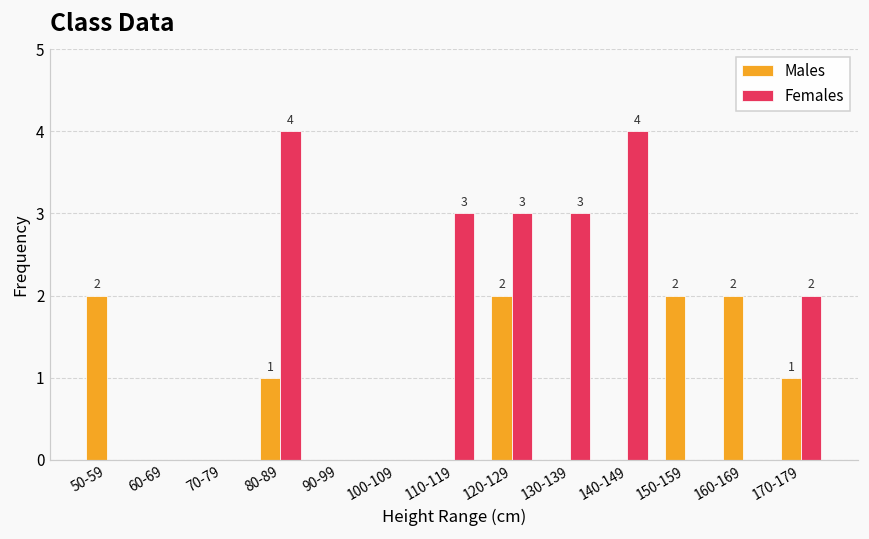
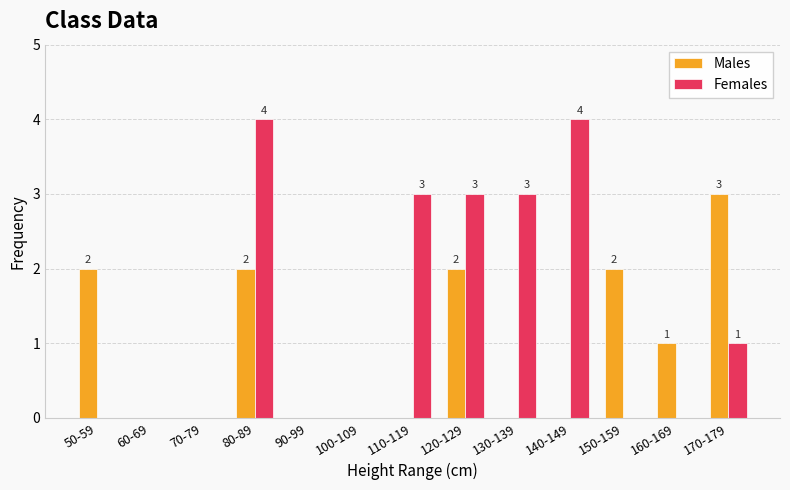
Males, 80-89: 1 -> 2
Males, 160-169: 2 -> 1
Males, 170-179: 1 -> 3
Females, 170-179: 2 -> 1
